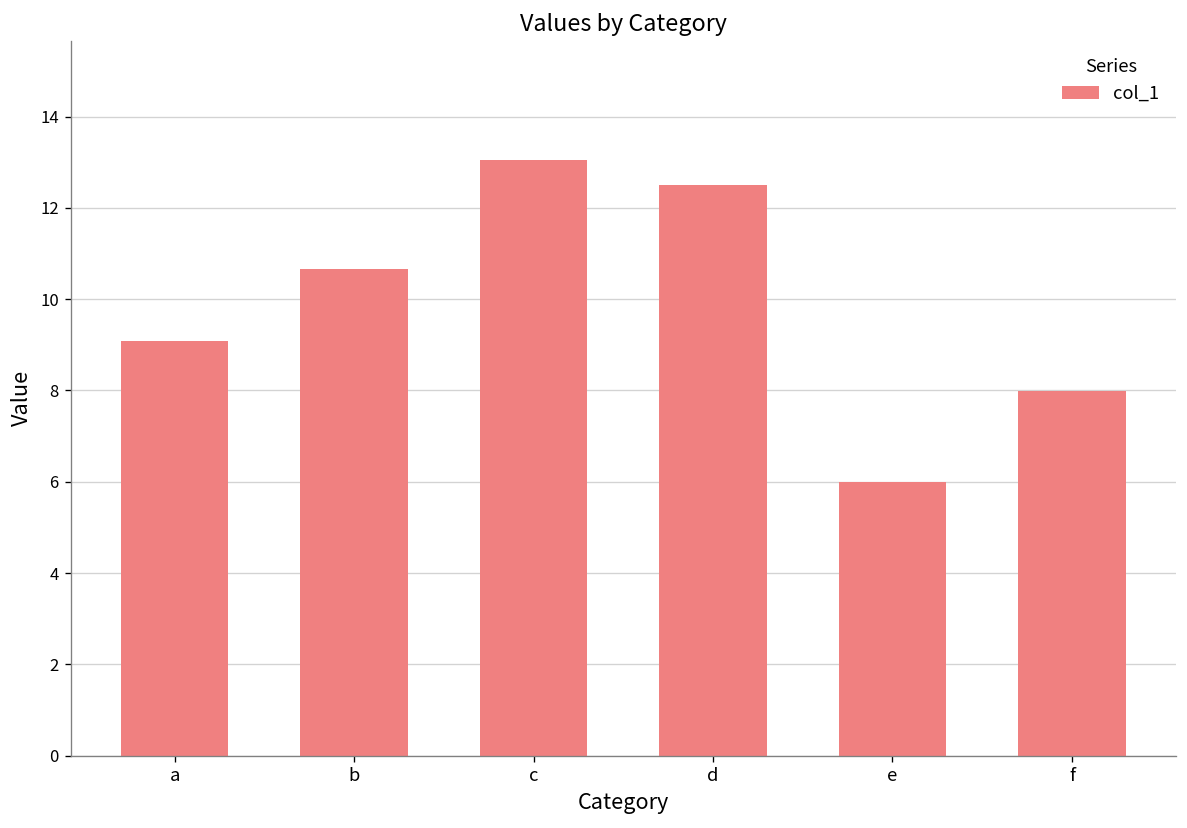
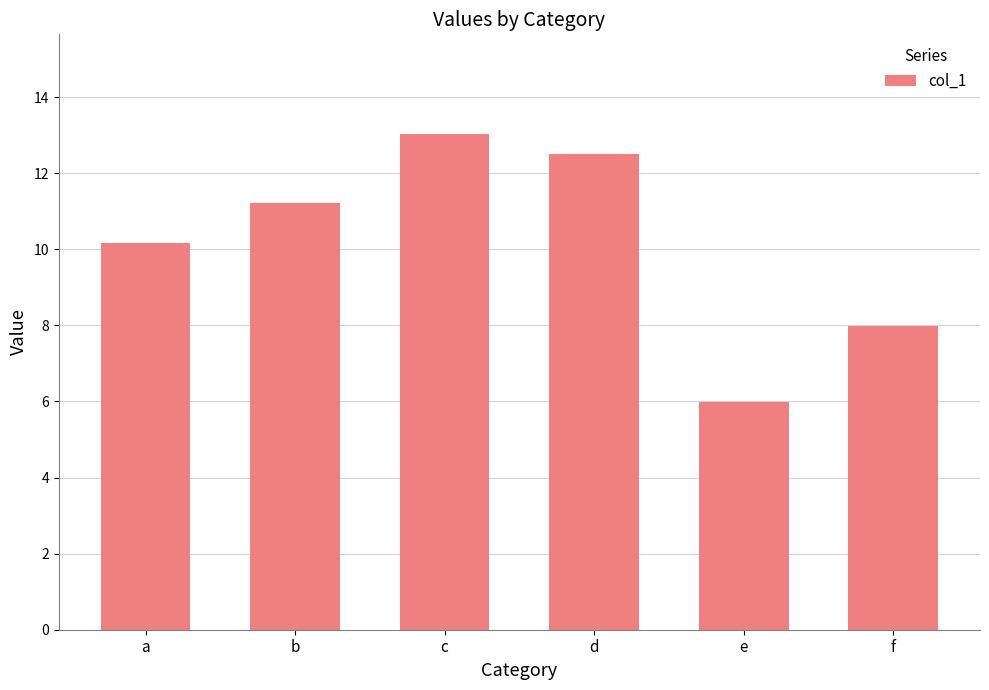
a: 9.1 -> 10.2
b: 10.7 -> 11.2
